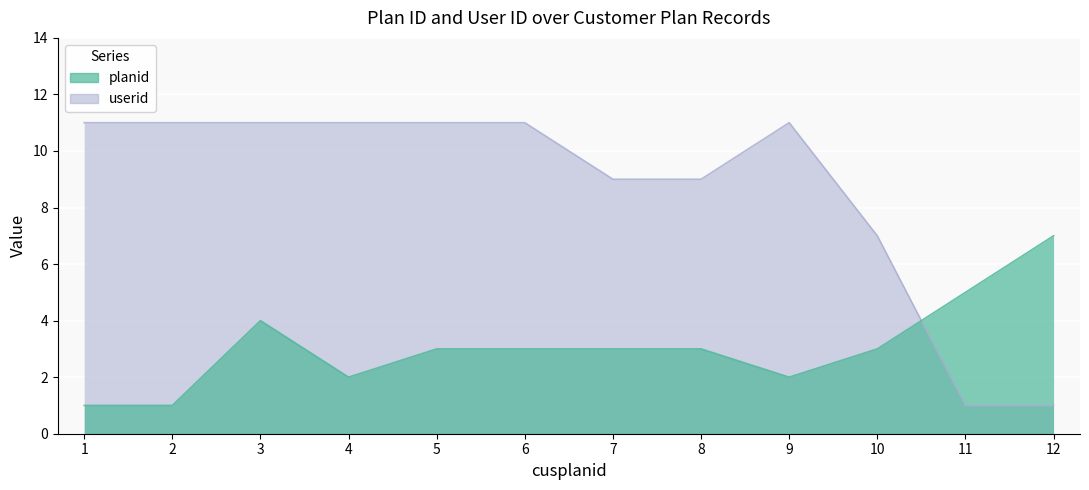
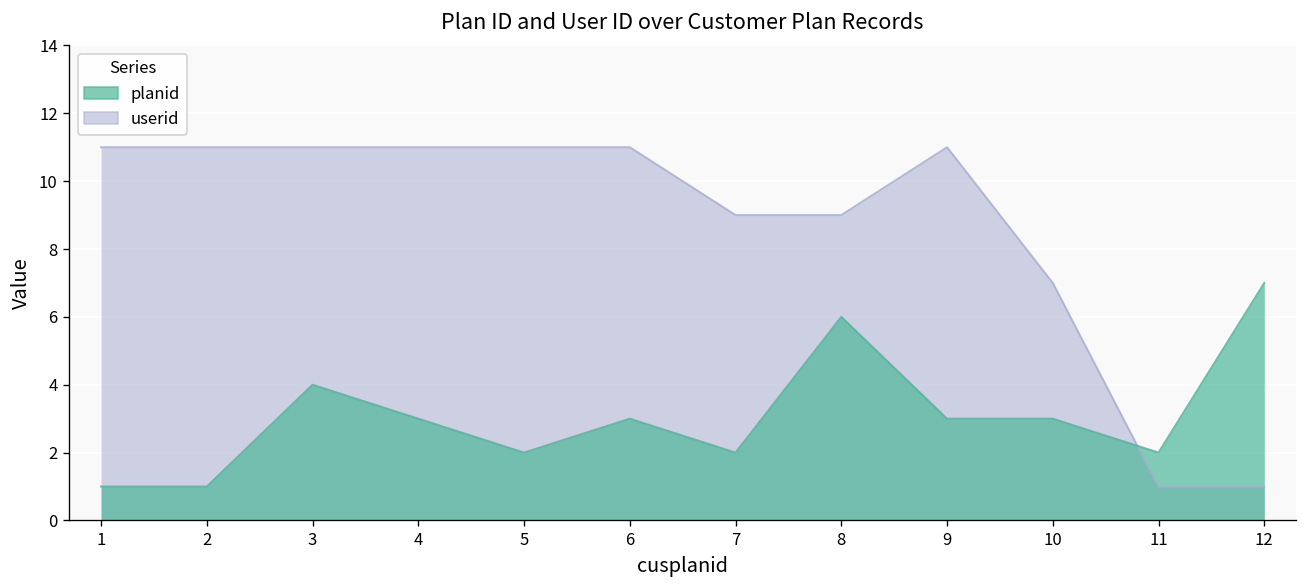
planid, 4: 2 -> 3
planid, 5: 3 -> 2
planid, 7: 3 -> 2
planid, 8: 3 -> 6
planid, 9: 2 -> 3
planid, 11: 5 -> 2
